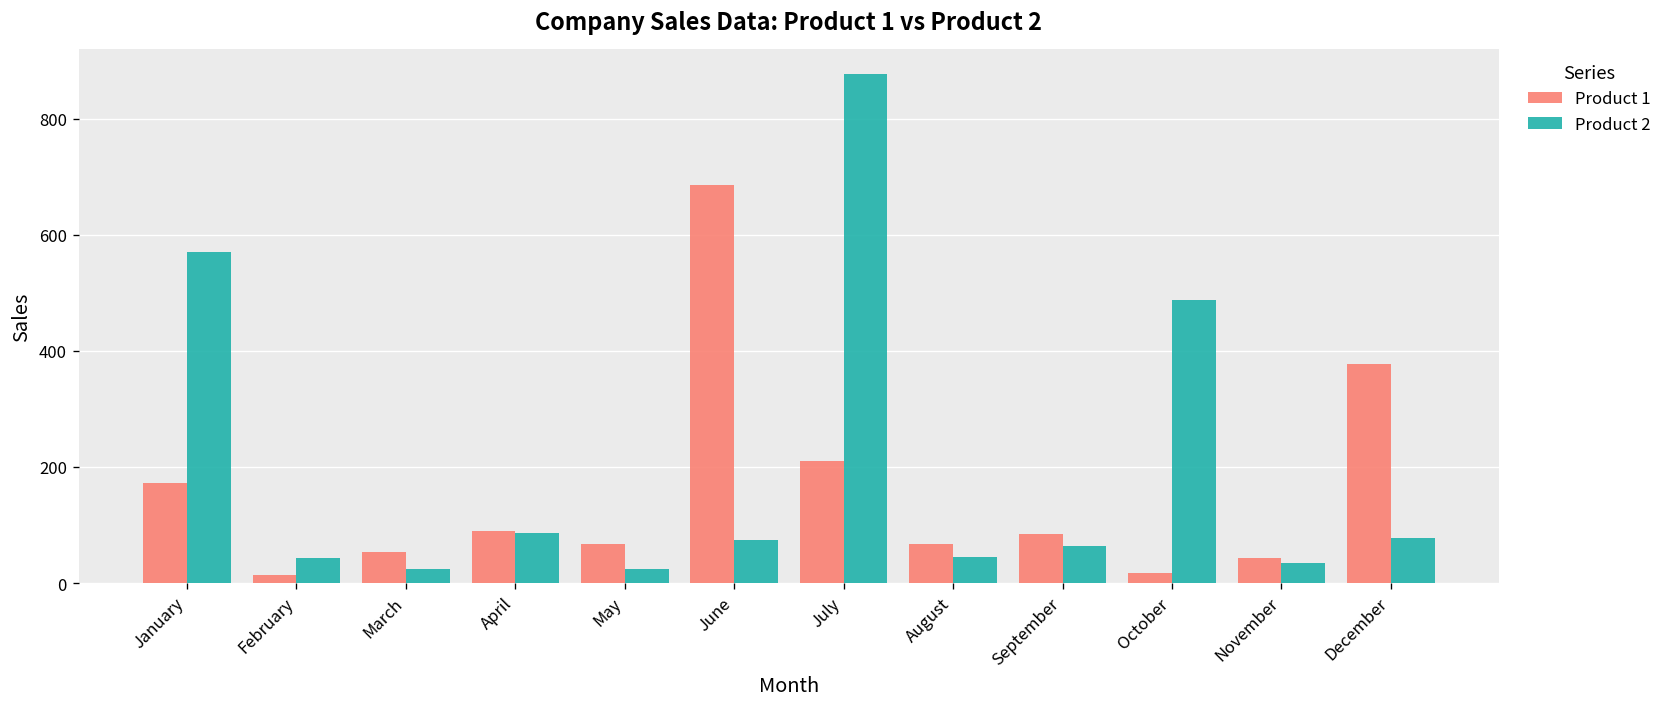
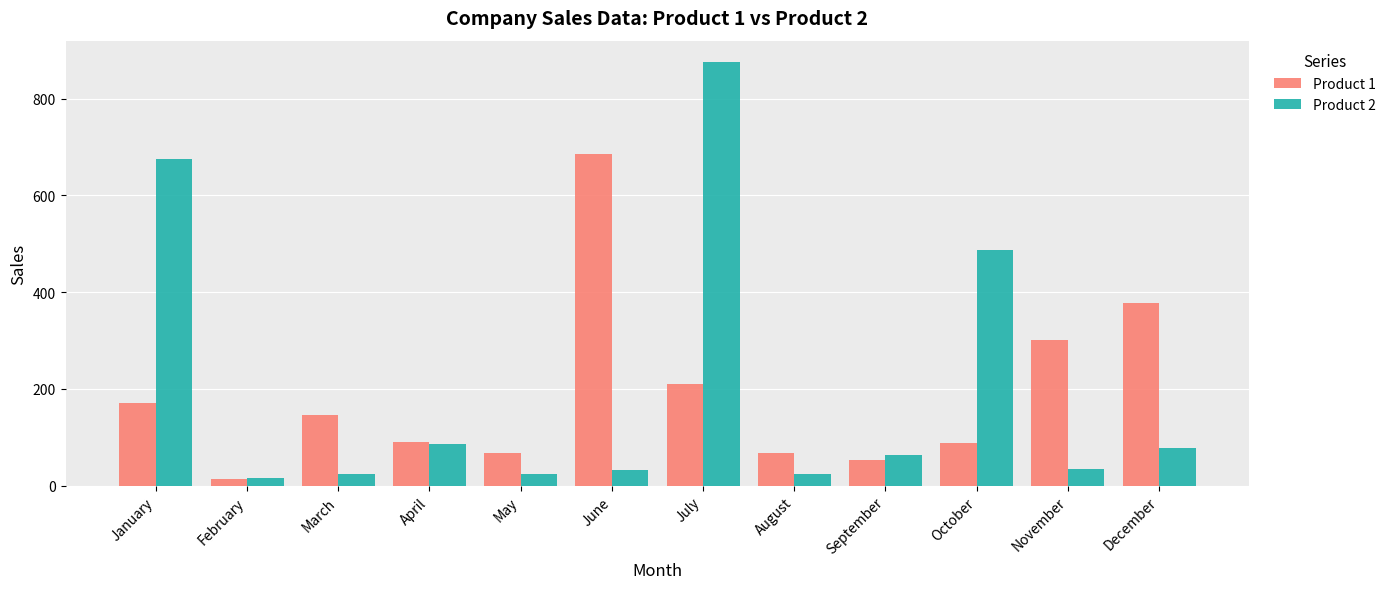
Product 2, January: 570 -> 680
Product 2, February: 40 -> 20
Product 1, March: 50 -> 150
Product 2, June: 80 -> 30
Product 2, August: 50 -> 20
Product 1, September: 90 -> 50
Product 1, October: 20 -> 90
Product 1, November: 40 -> 300
